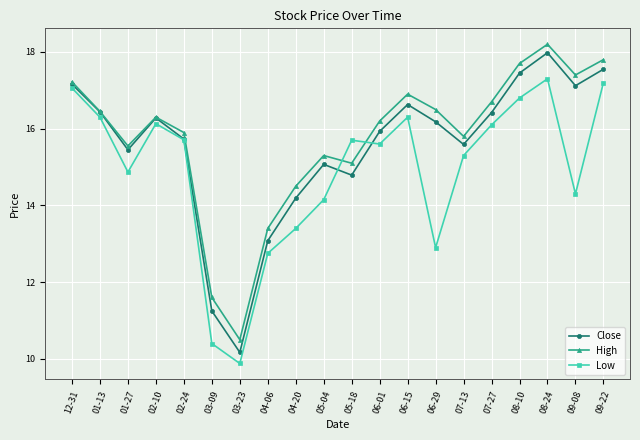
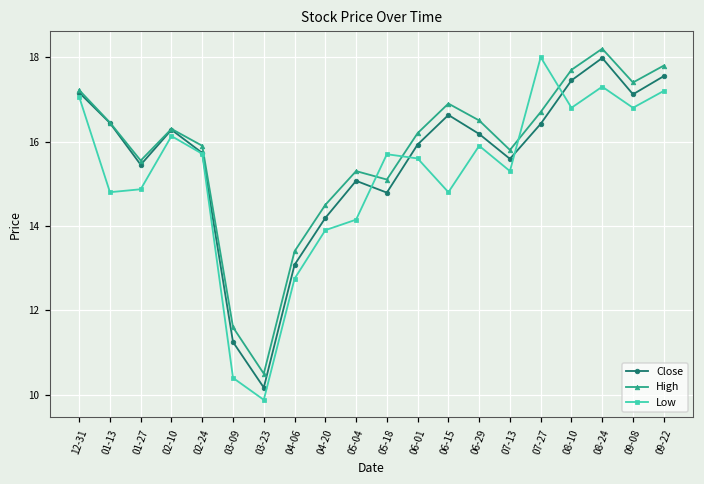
Low, 01-13: 16.3 -> 14.8
Low, 04-20: 13.4 -> 13.9
Low, 06-15: 16.3 -> 14.8
Low, 06-29: 12.9 -> 15.9
Low, 07-27: 16.1 -> 18.0
Low, 09-08: 14.3 -> 16.8
